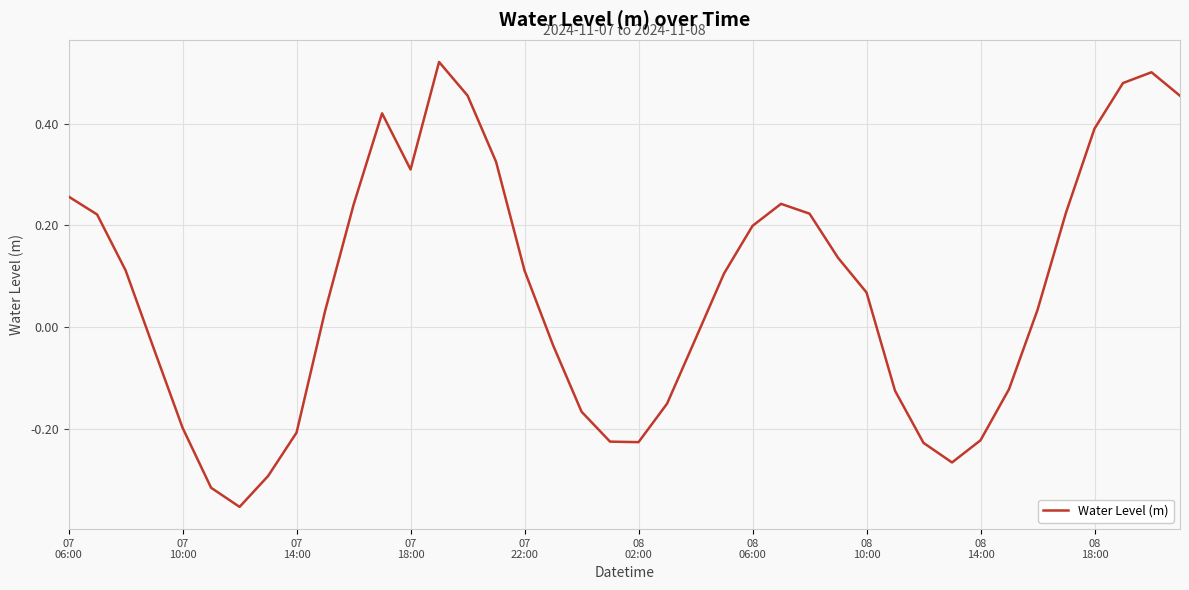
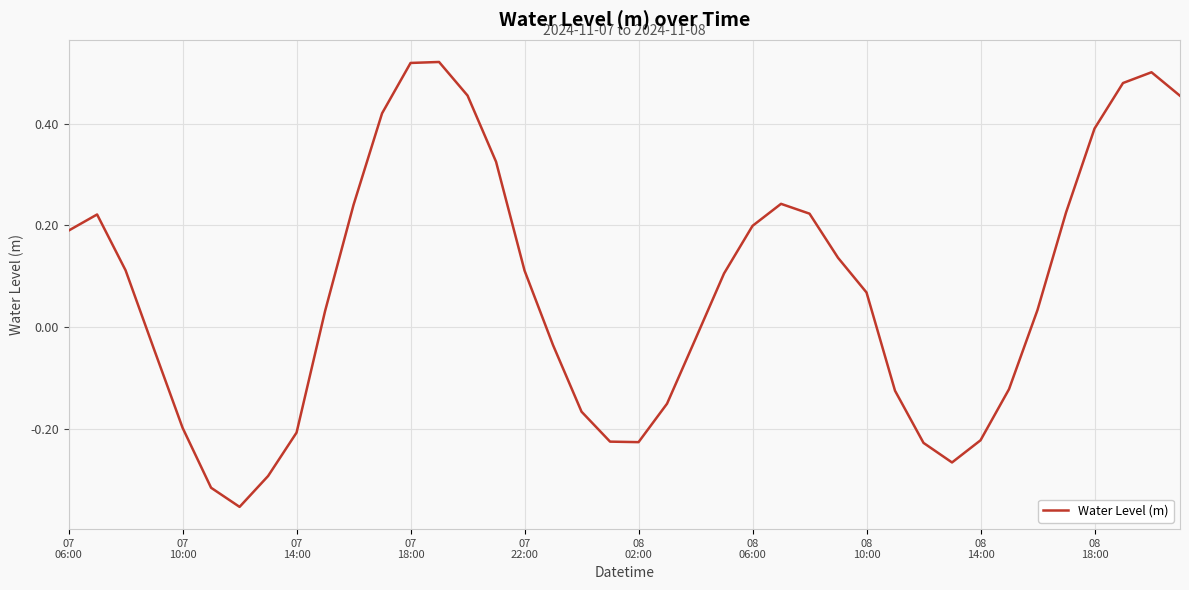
07 06:00: 0.26 -> 0.19
07 18:00: 0.31 -> 0.52
